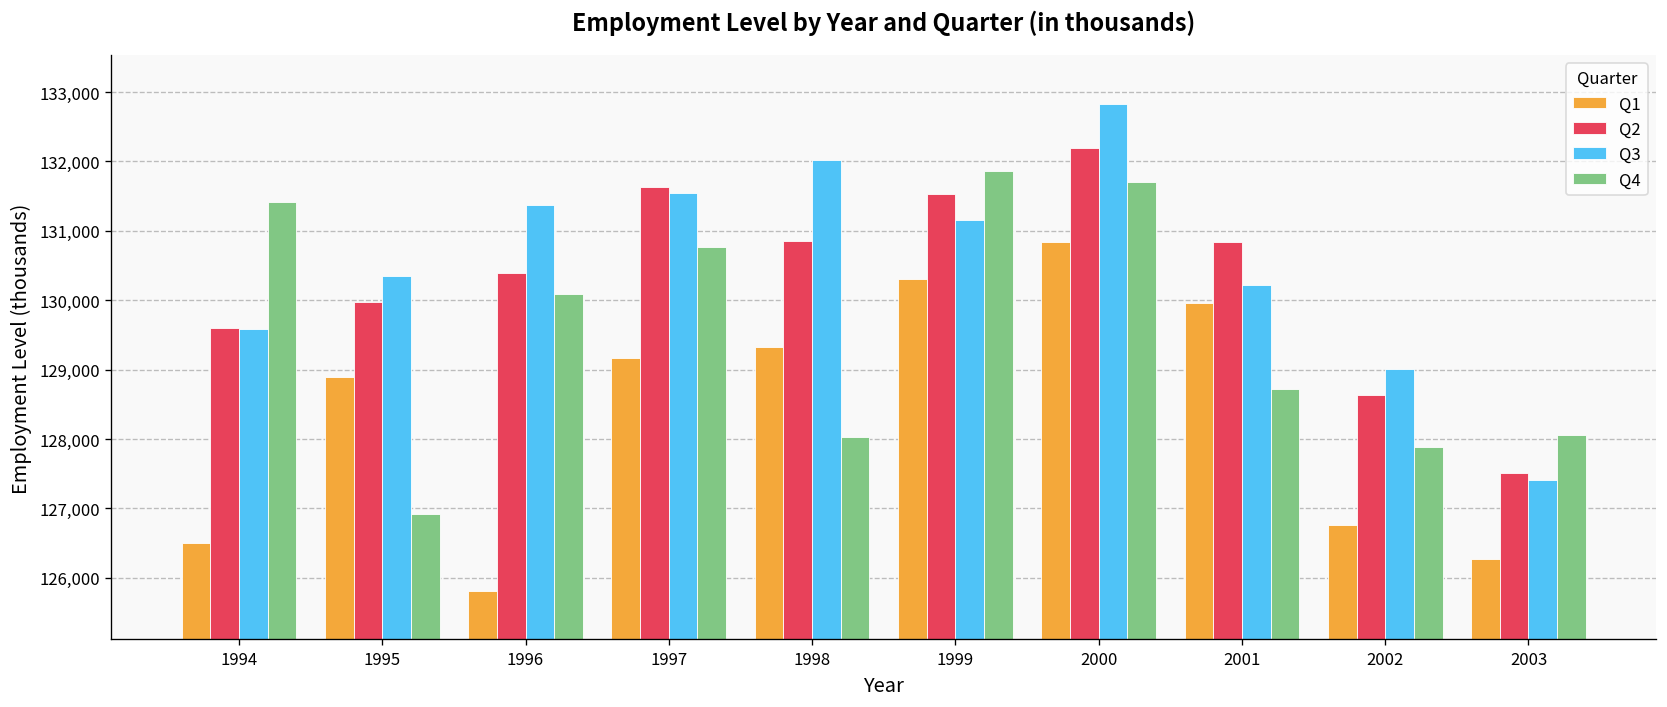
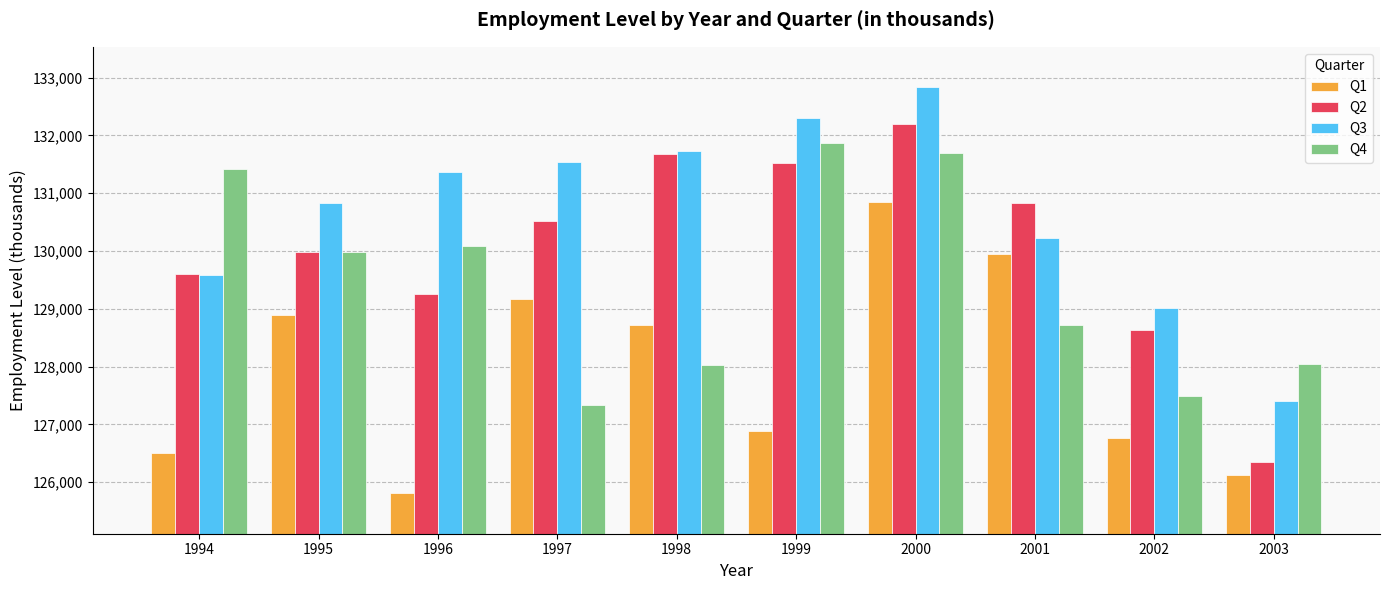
Q3, 1995: 130,300 -> 130,800
Q4, 1995: 126,900 -> 130,000
Q2, 1996: 130,400 -> 129,300
Q2, 1997: 131,600 -> 130,500
Q4, 1997: 130,800 -> 127,300
Q1, 1998: 129,300 -> 128,700
Q2, 1998: 130,900 -> 131,700
Q3, 1998: 132,000 -> 131,700
Q1, 1999: 130,300 -> 126,900
Q3, 1999: 131,200 -> 132,300
Q4, 2002: 127,900 -> 127,500
Q1, 2003: 126,300 -> 126,100
Q2, 2003: 127,500 -> 126,400
